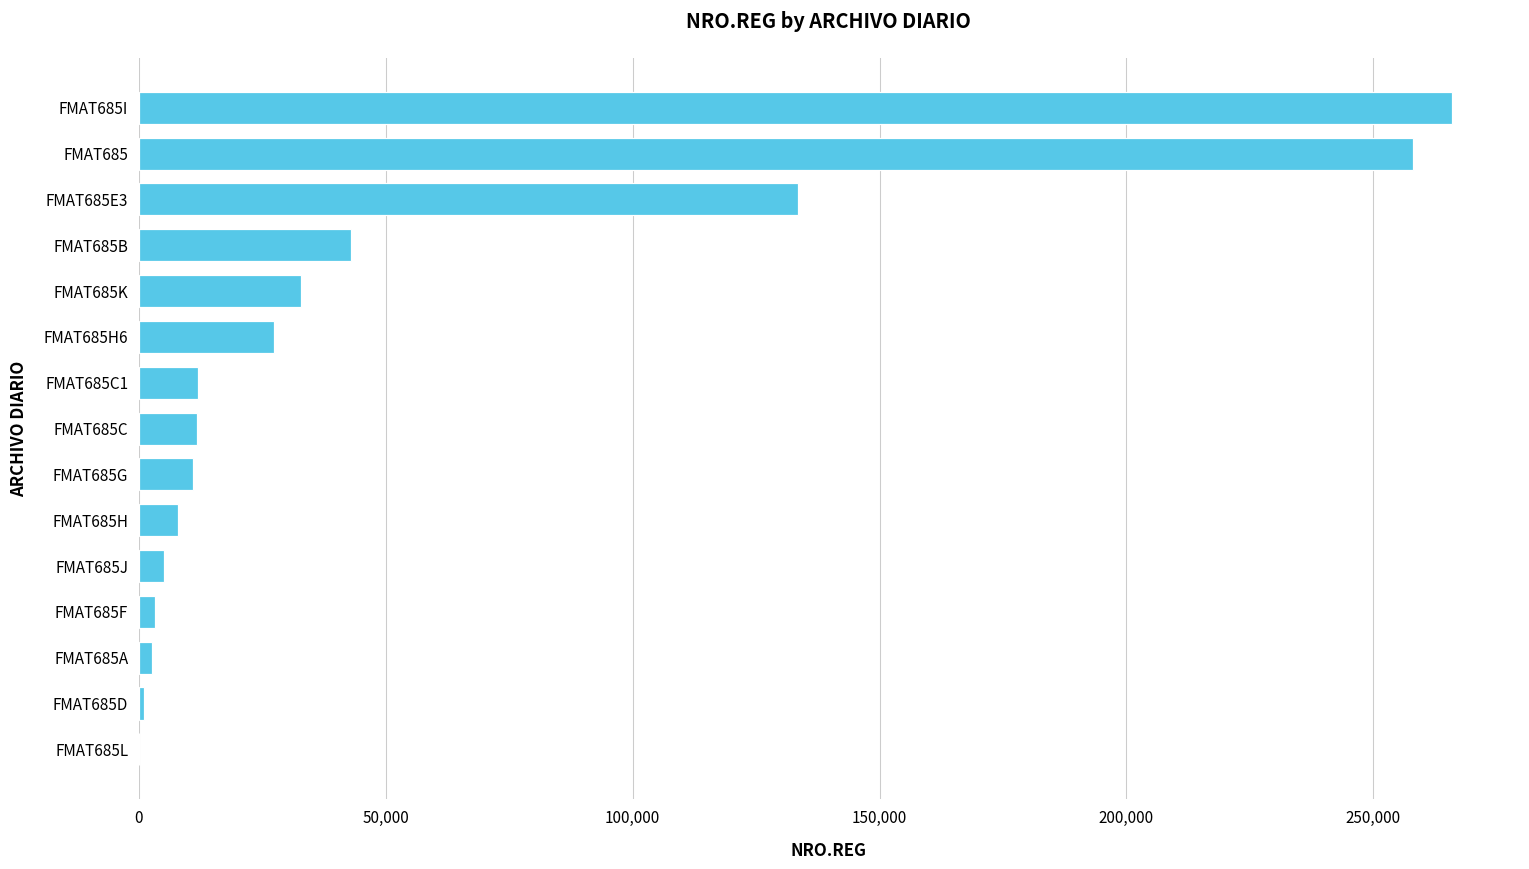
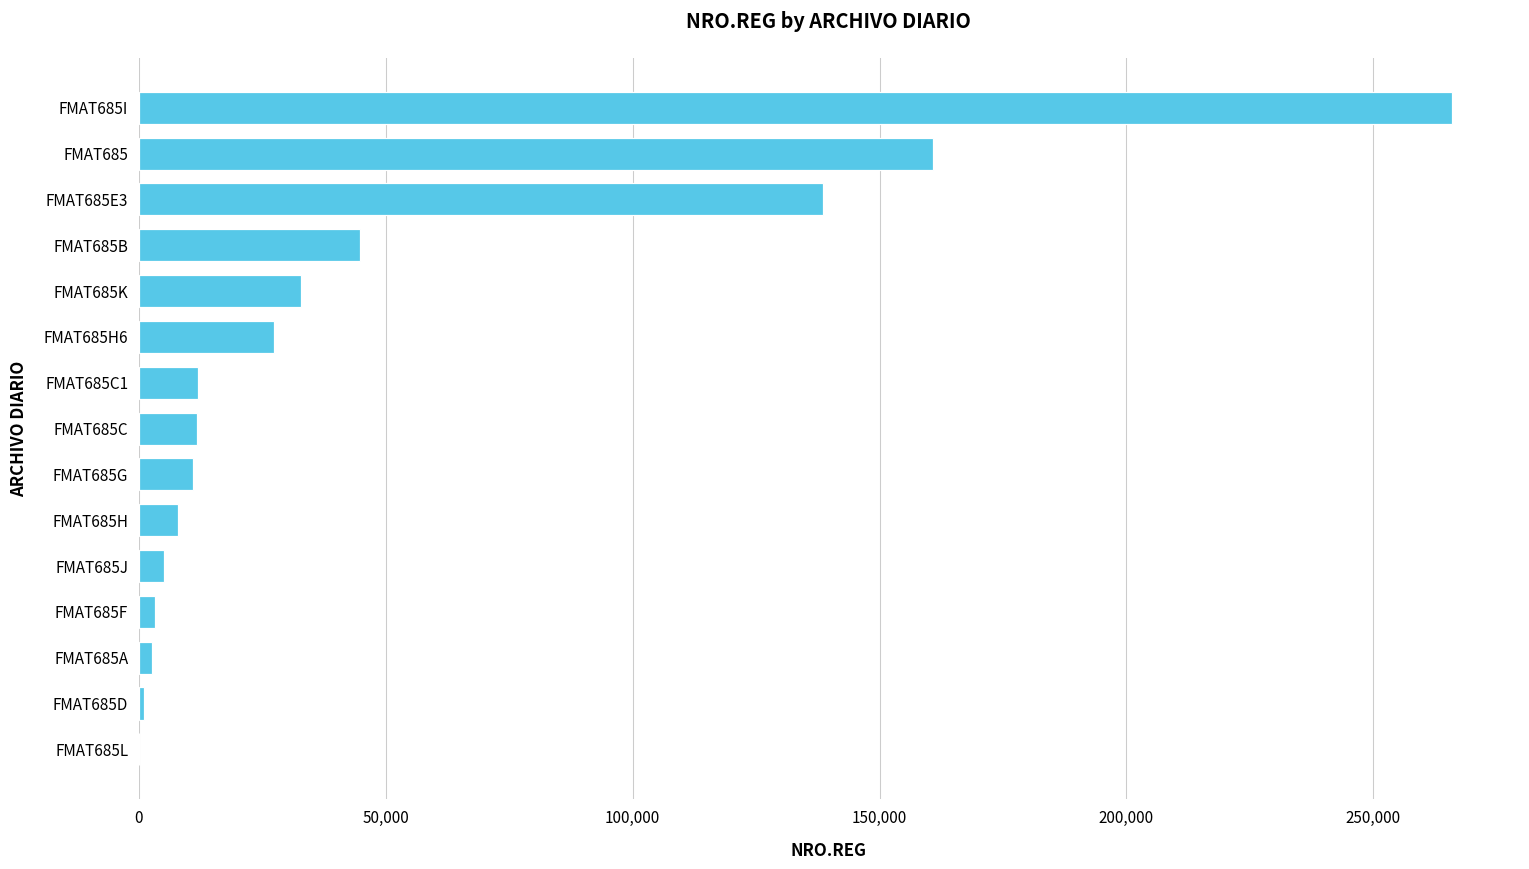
FMAT685: 258,000 -> 161,000
FMAT685E3: 133,000 -> 139,000
FMAT685B: 43,000 -> 45,000
